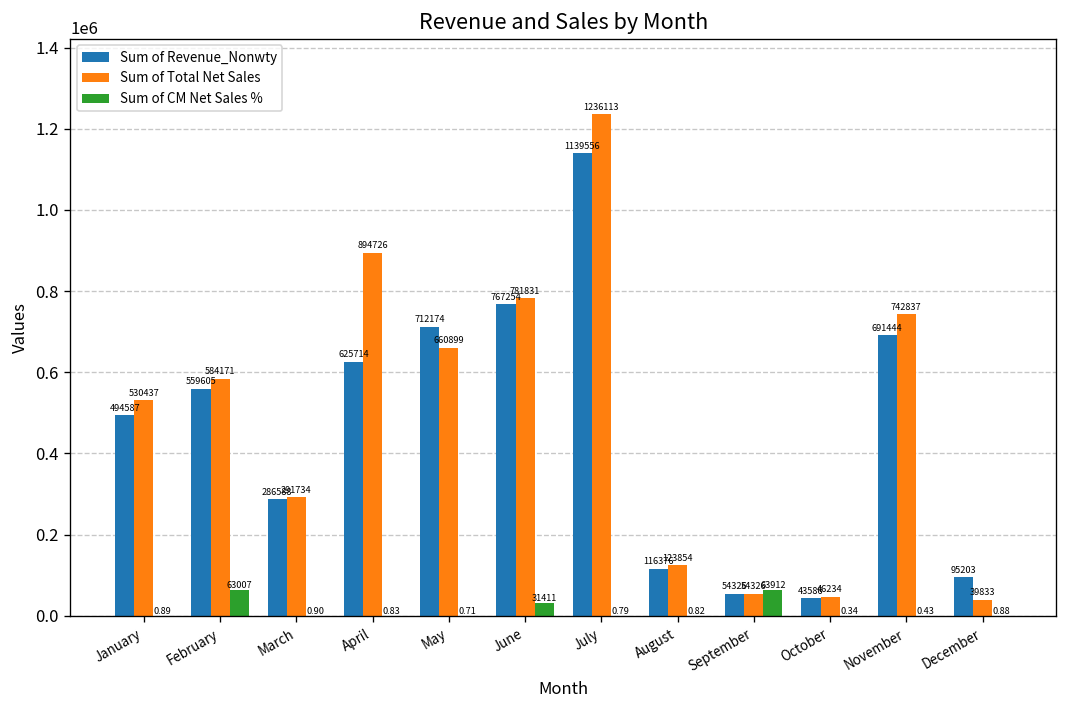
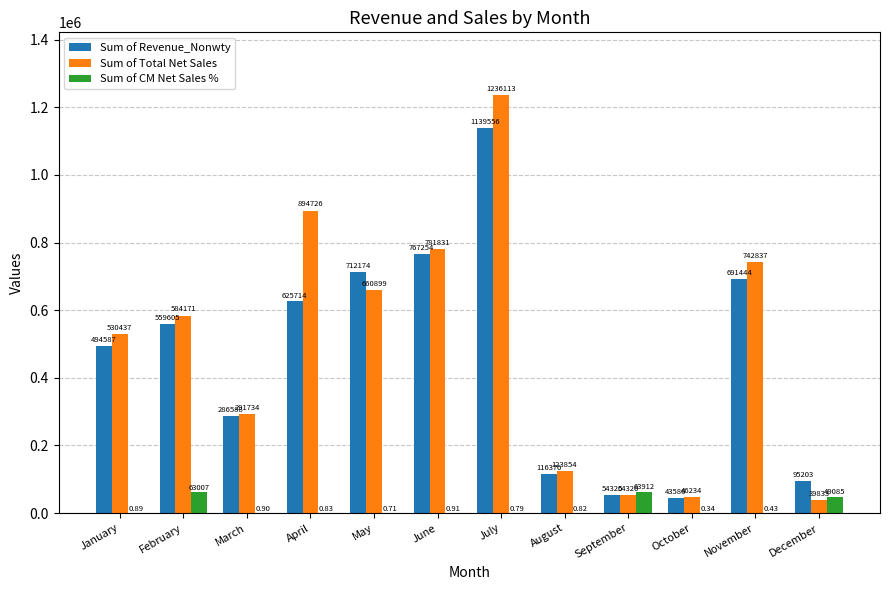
Sum of CM Net Sales %, June: 31411 -> 0.91
Sum of CM Net Sales %, December: 0.88 -> 49085
